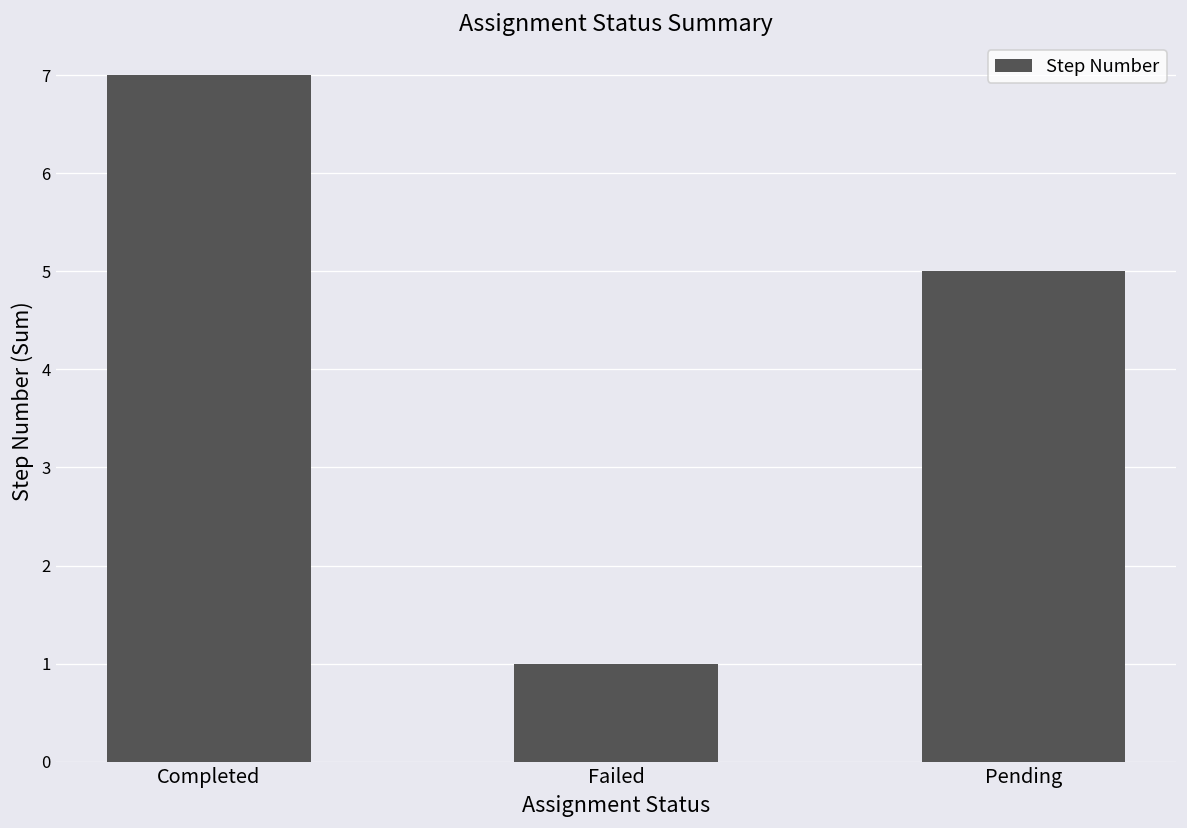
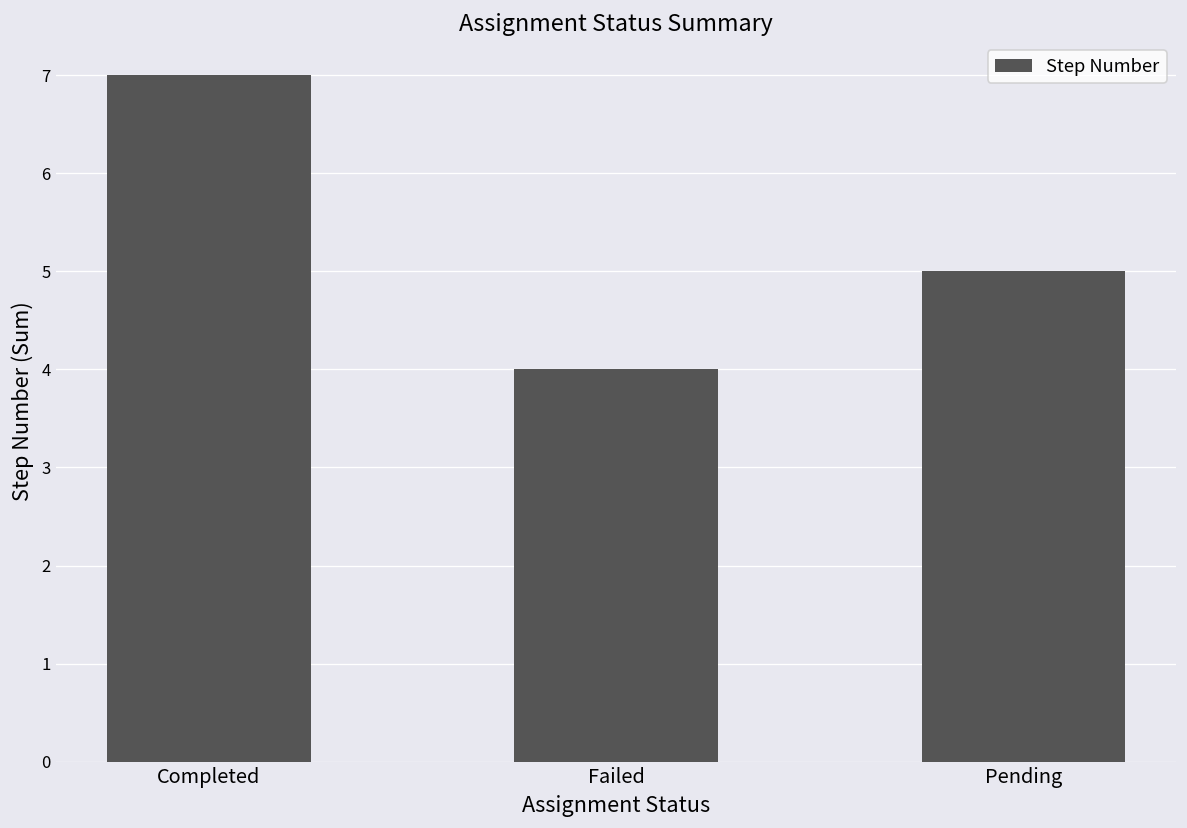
Failed: 1 -> 4
